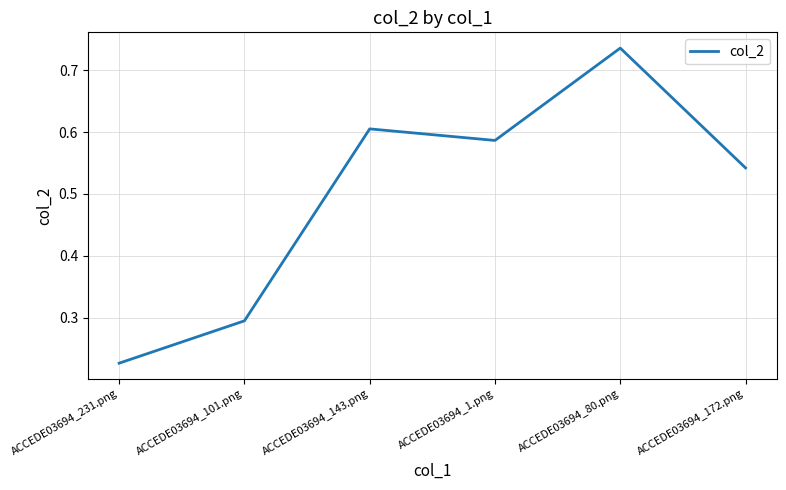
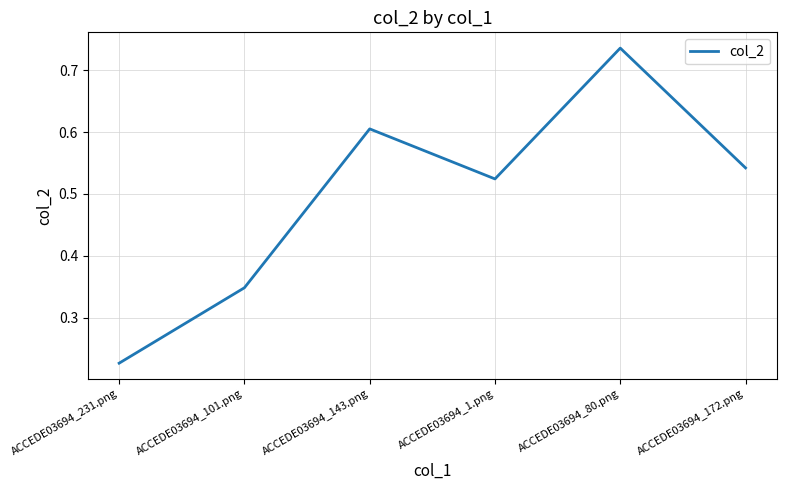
ACCEDE03694_101.png: 0.30 -> 0.35
ACCEDE03694_1.png: 0.59 -> 0.52
